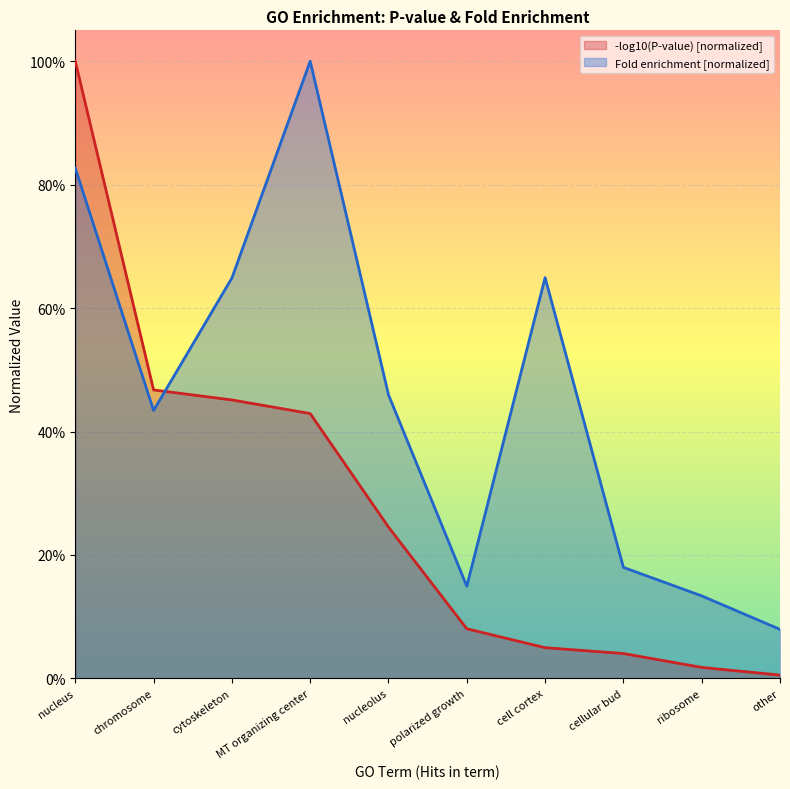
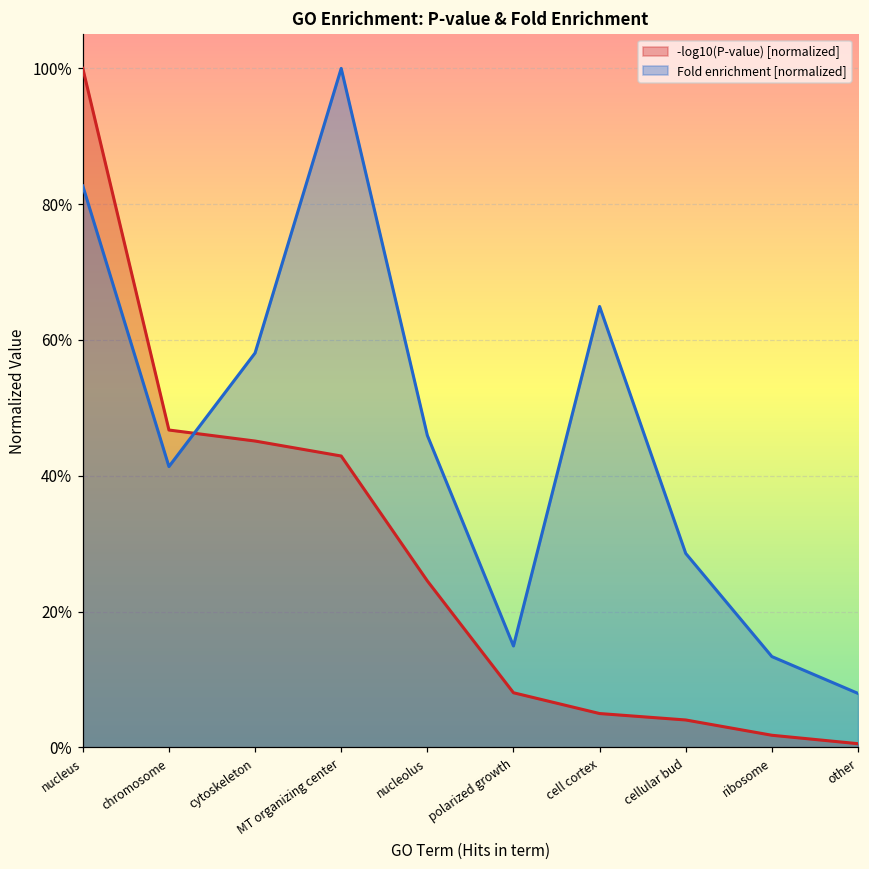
Fold enrichment [normalized], chromosome: 43% -> 41%
Fold enrichment [normalized], cytoskeleton: 65% -> 58%
Fold enrichment [normalized], cellular bud: 18% -> 29%
